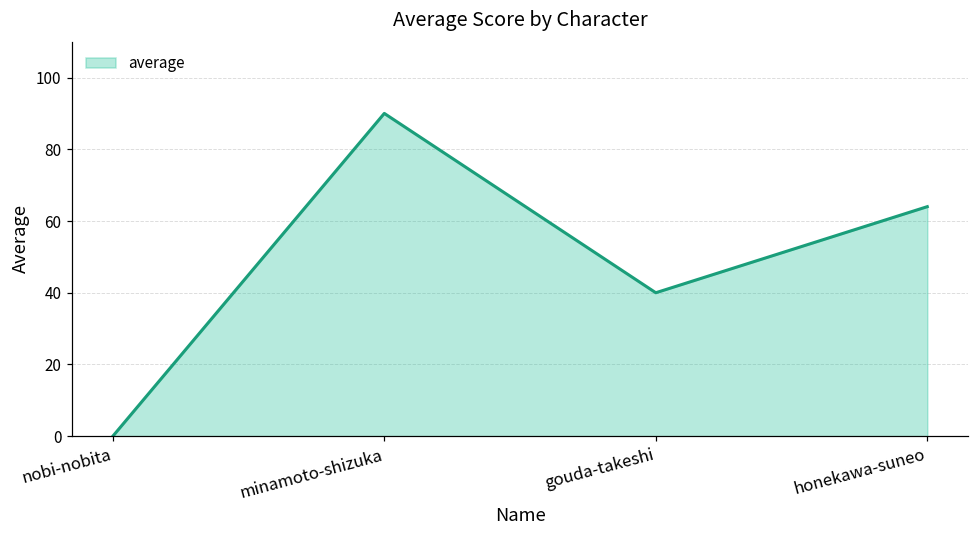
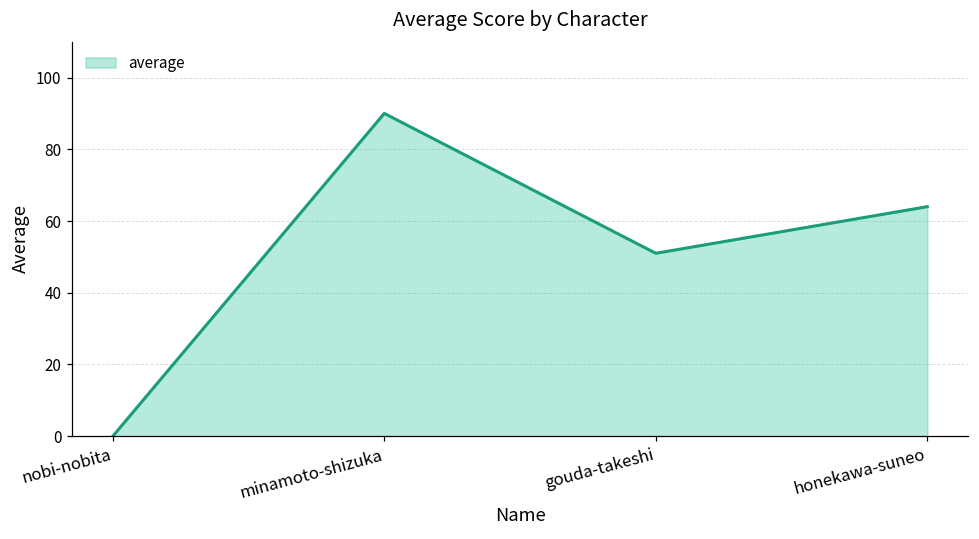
gouda-takeshi: 40 -> 51
